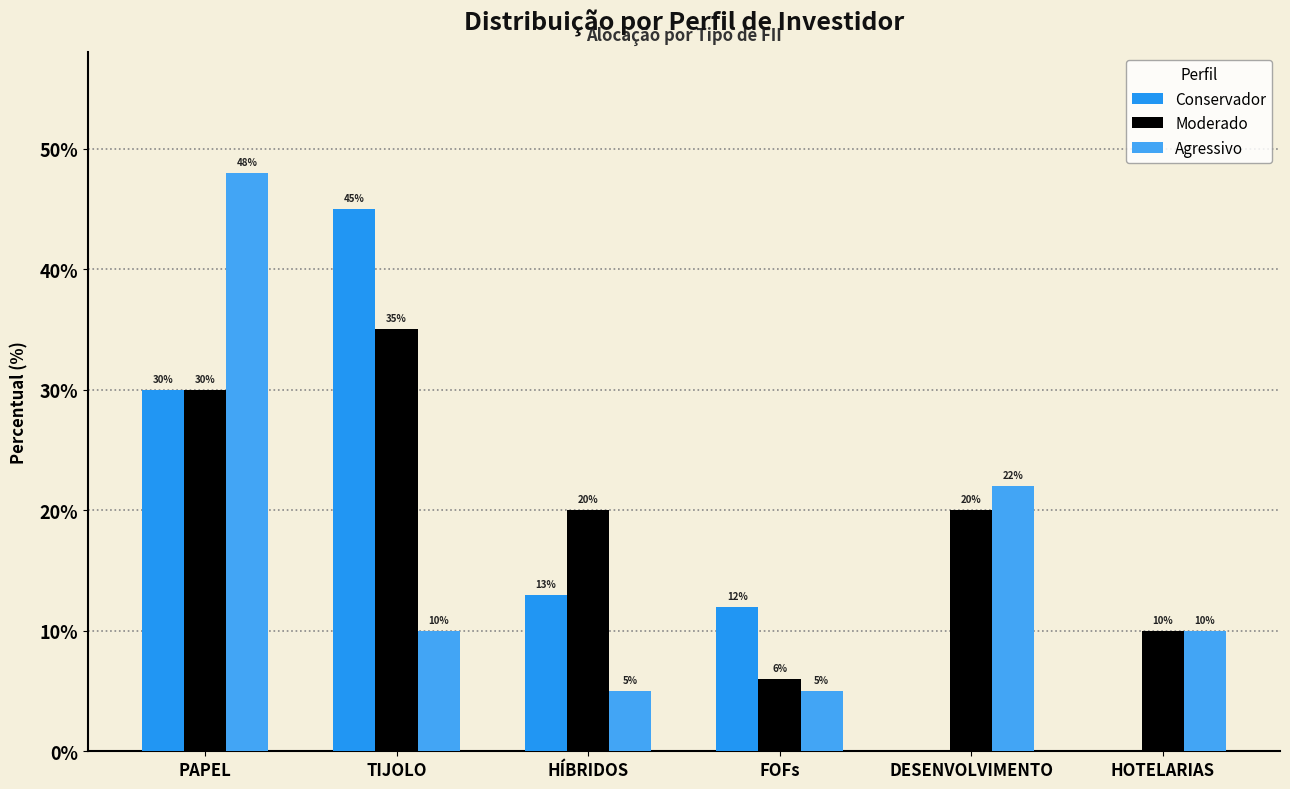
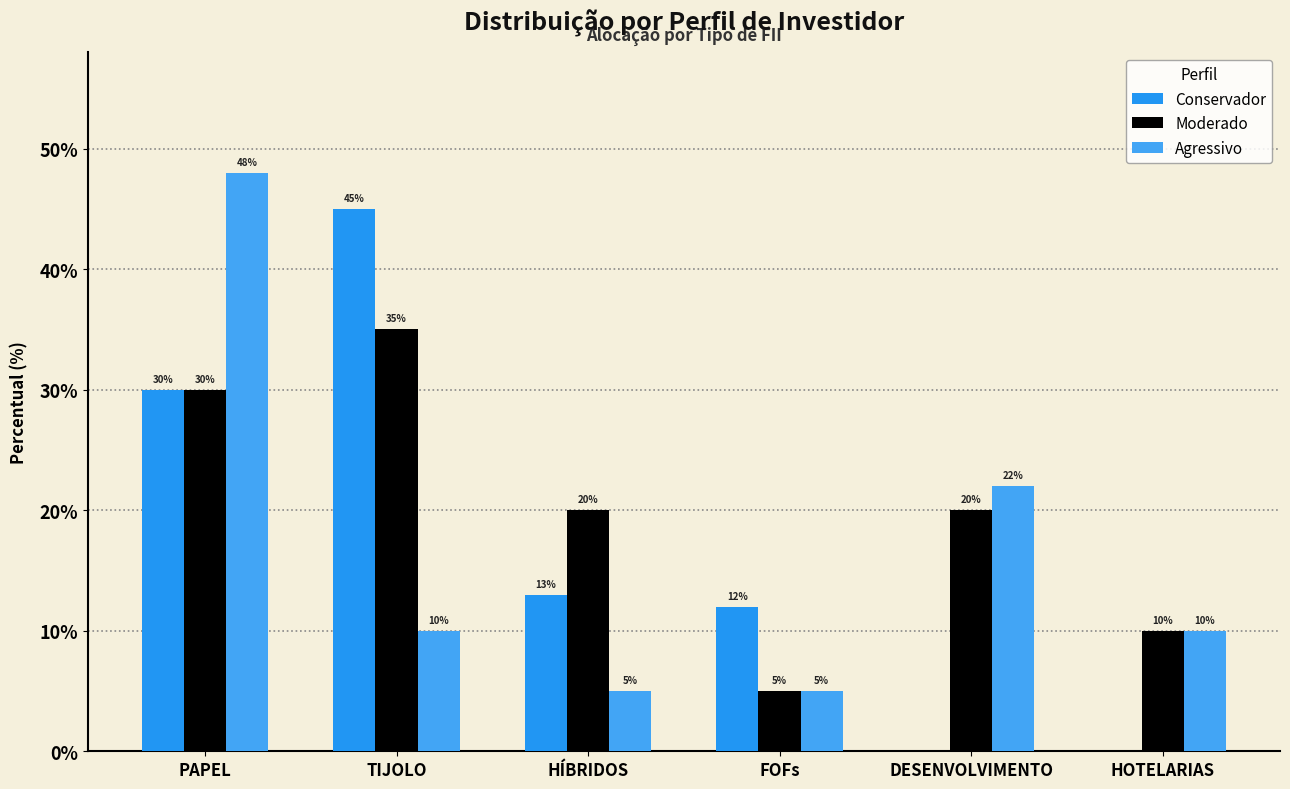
Moderado, FOFs: 6% -> 5%
